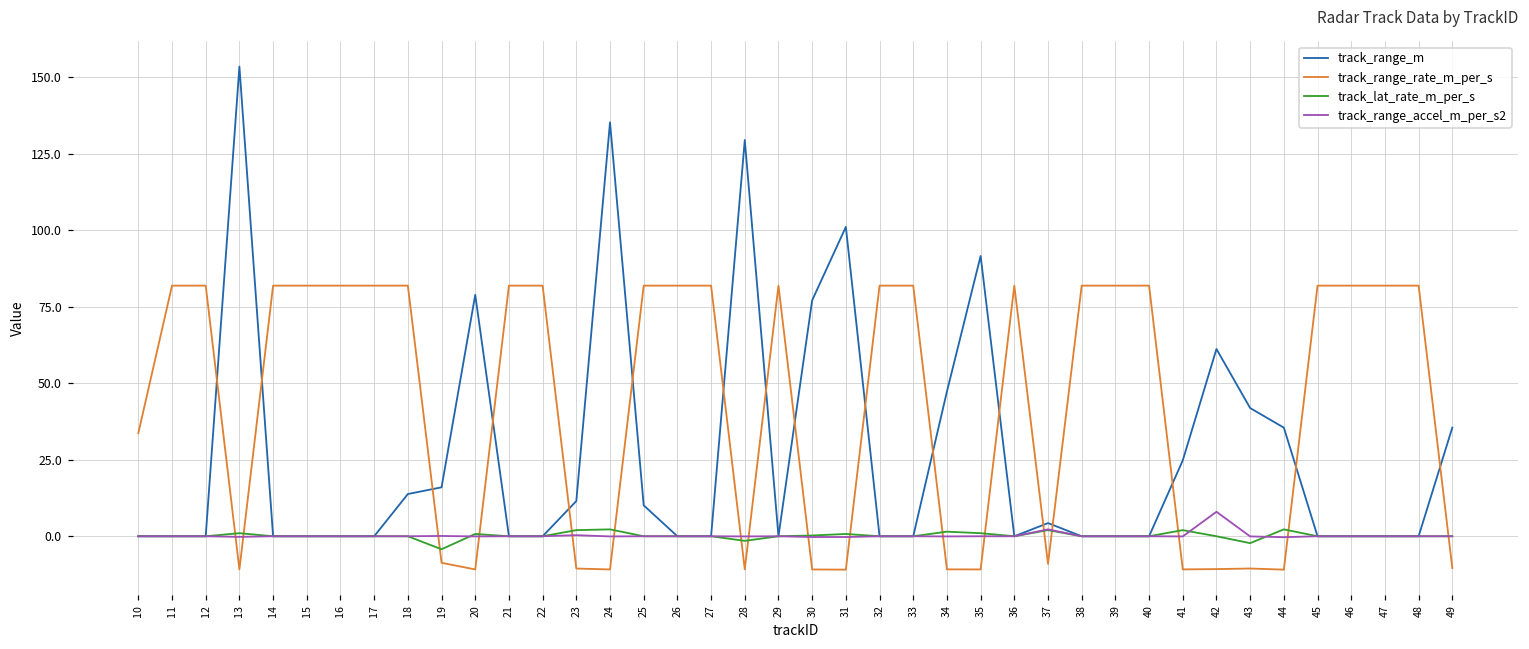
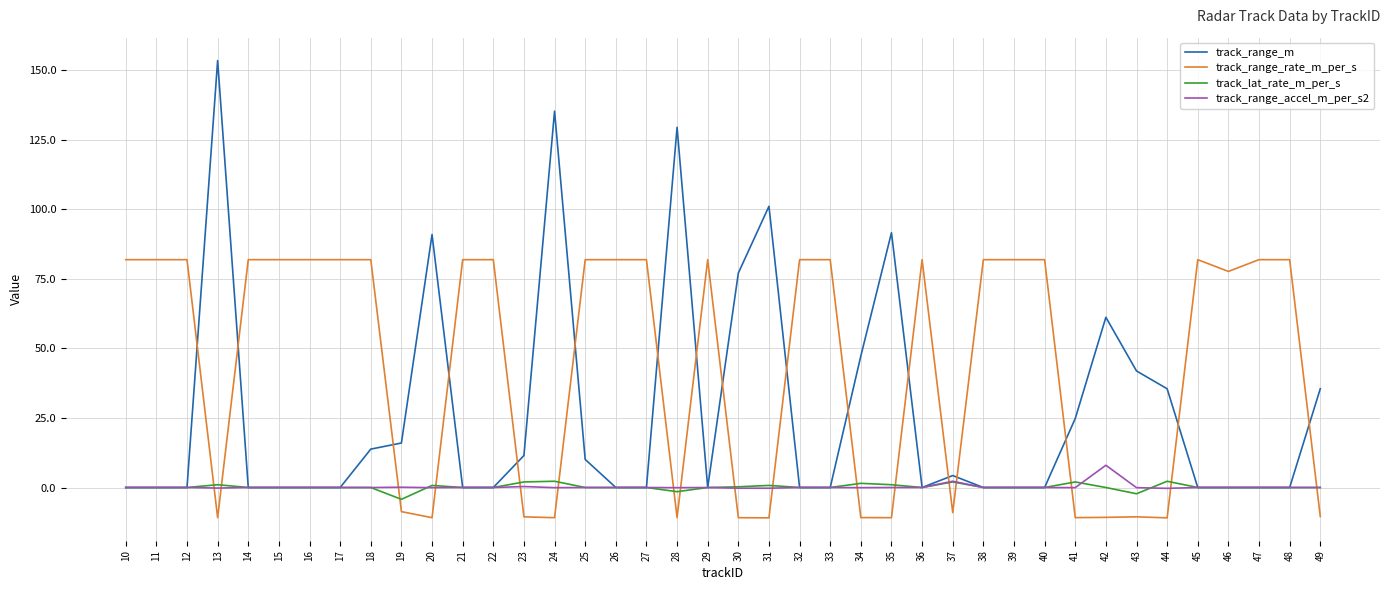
track_range_rate_m_per_s, 10: 34 -> 82
track_range_m, 20: 79 -> 91
track_range_rate_m_per_s, 46: 82 -> 78
